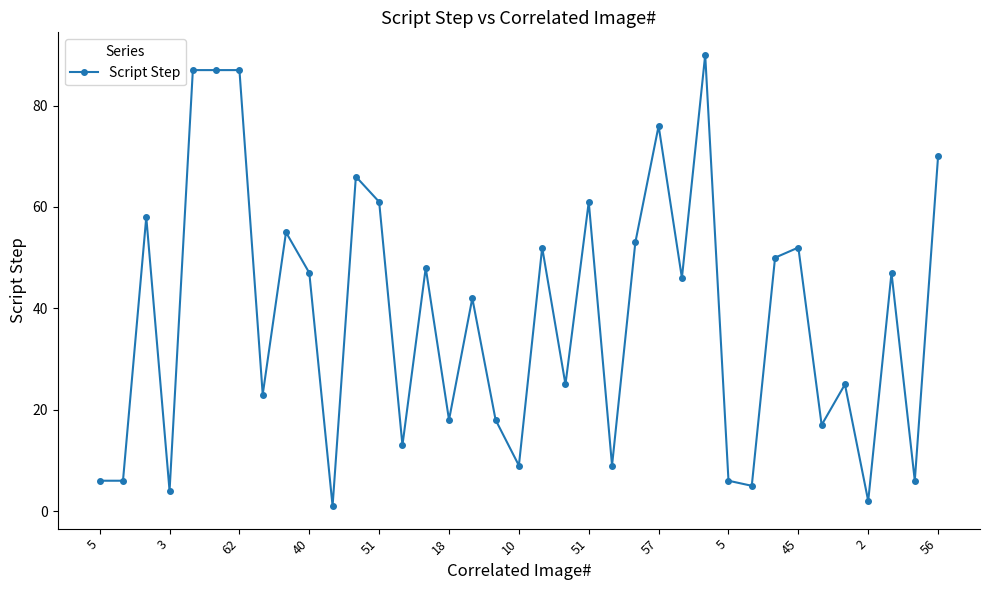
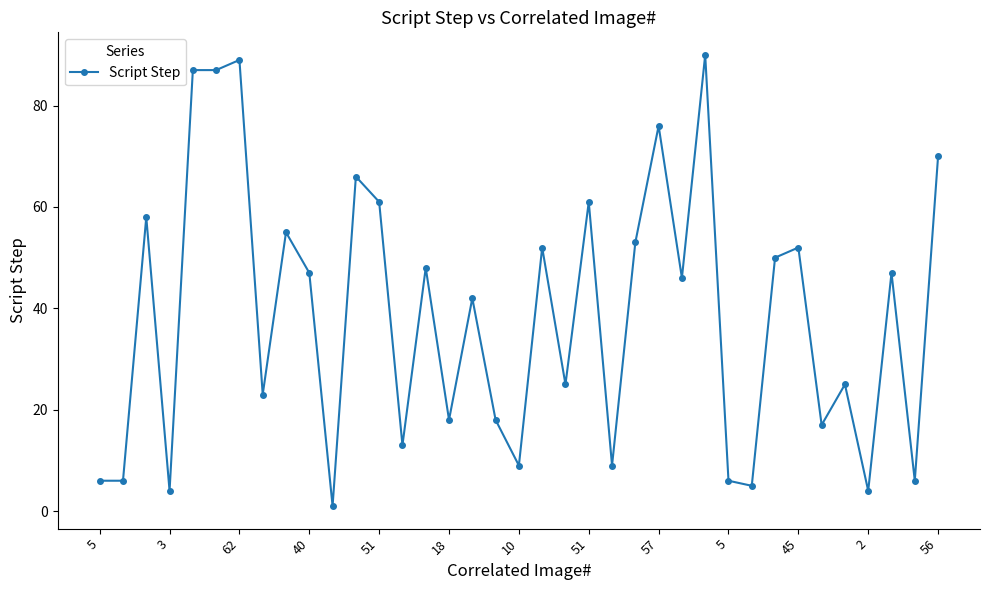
62: 87 -> 89
2: 2 -> 4
